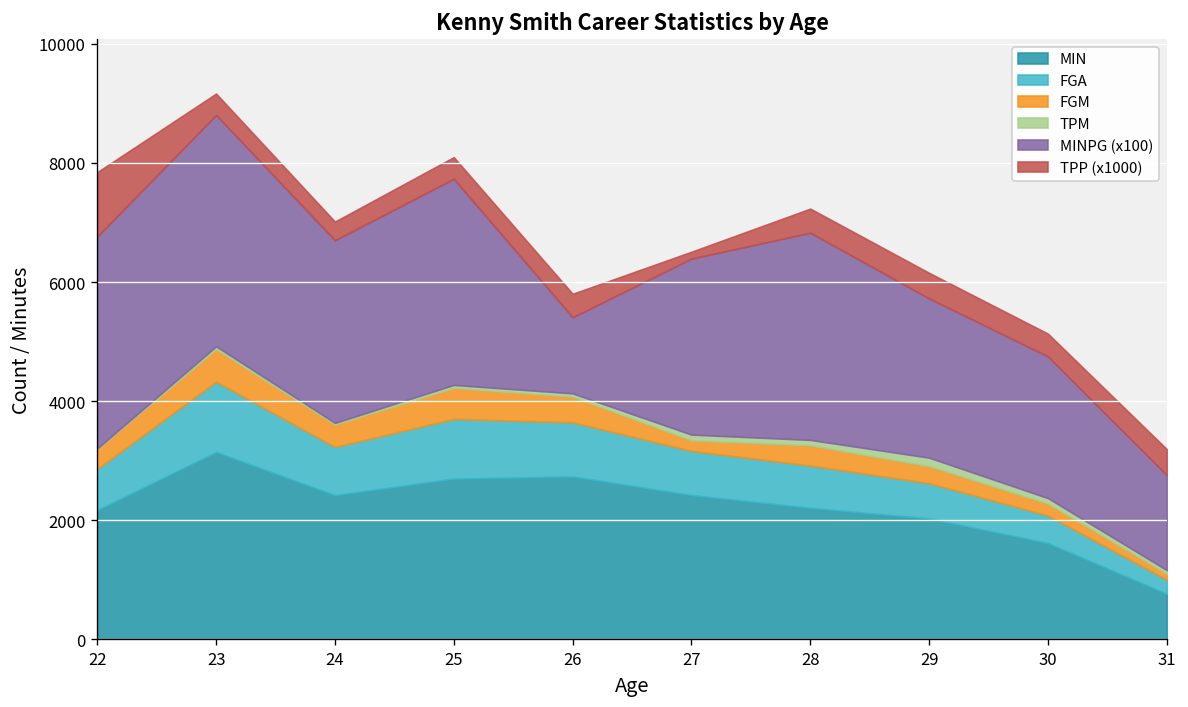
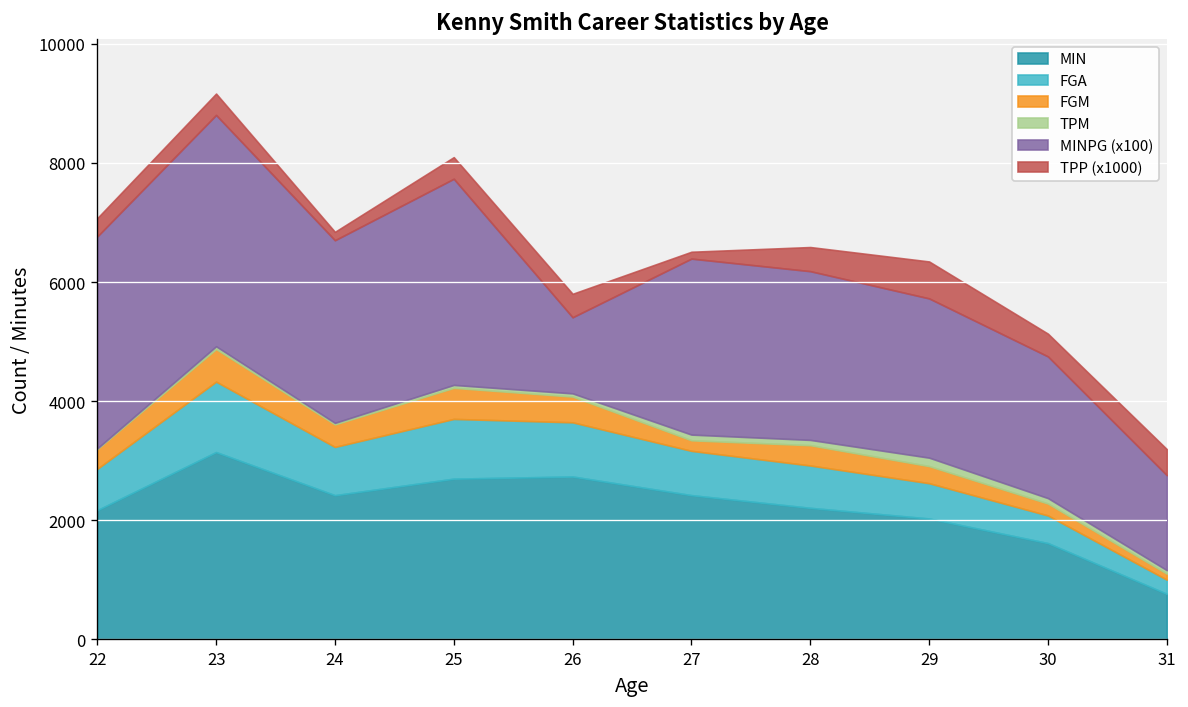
TPP (x1000), 22: 1100 -> 300
TPP (x1000), 24: 300 -> 100
MINPG (x100), 28: 3500 -> 2800
TPP (x1000), 29: 400 -> 600
